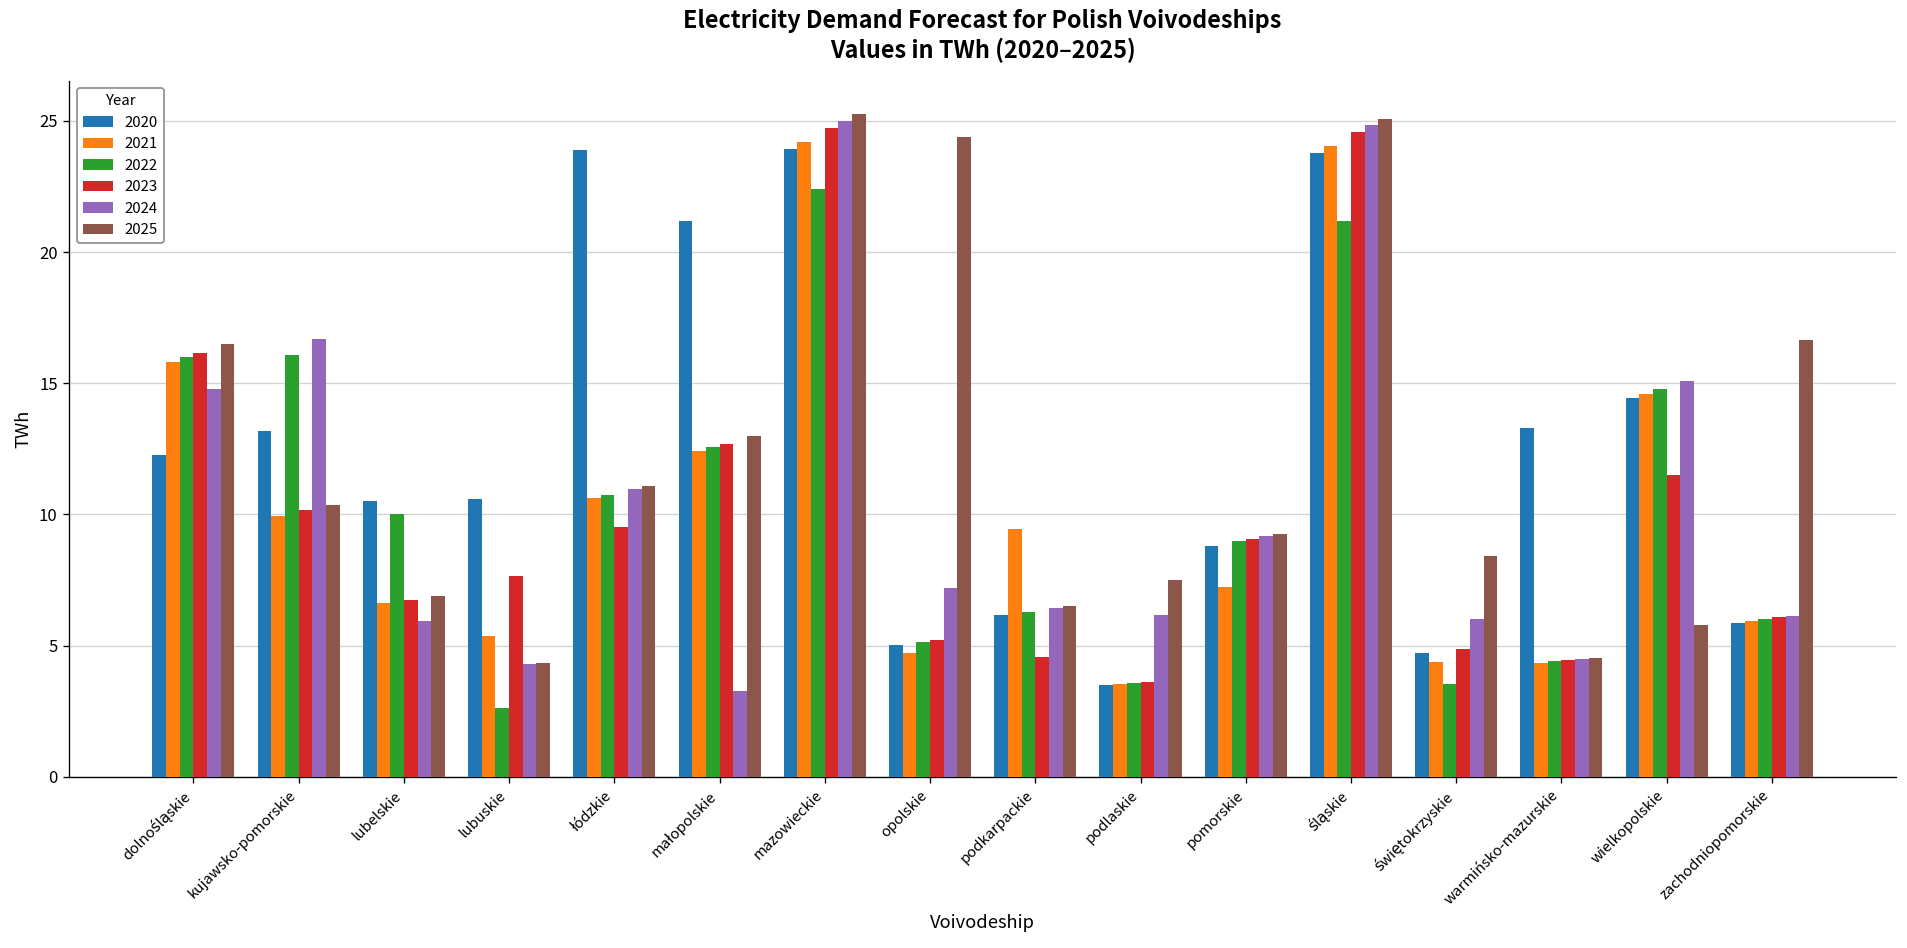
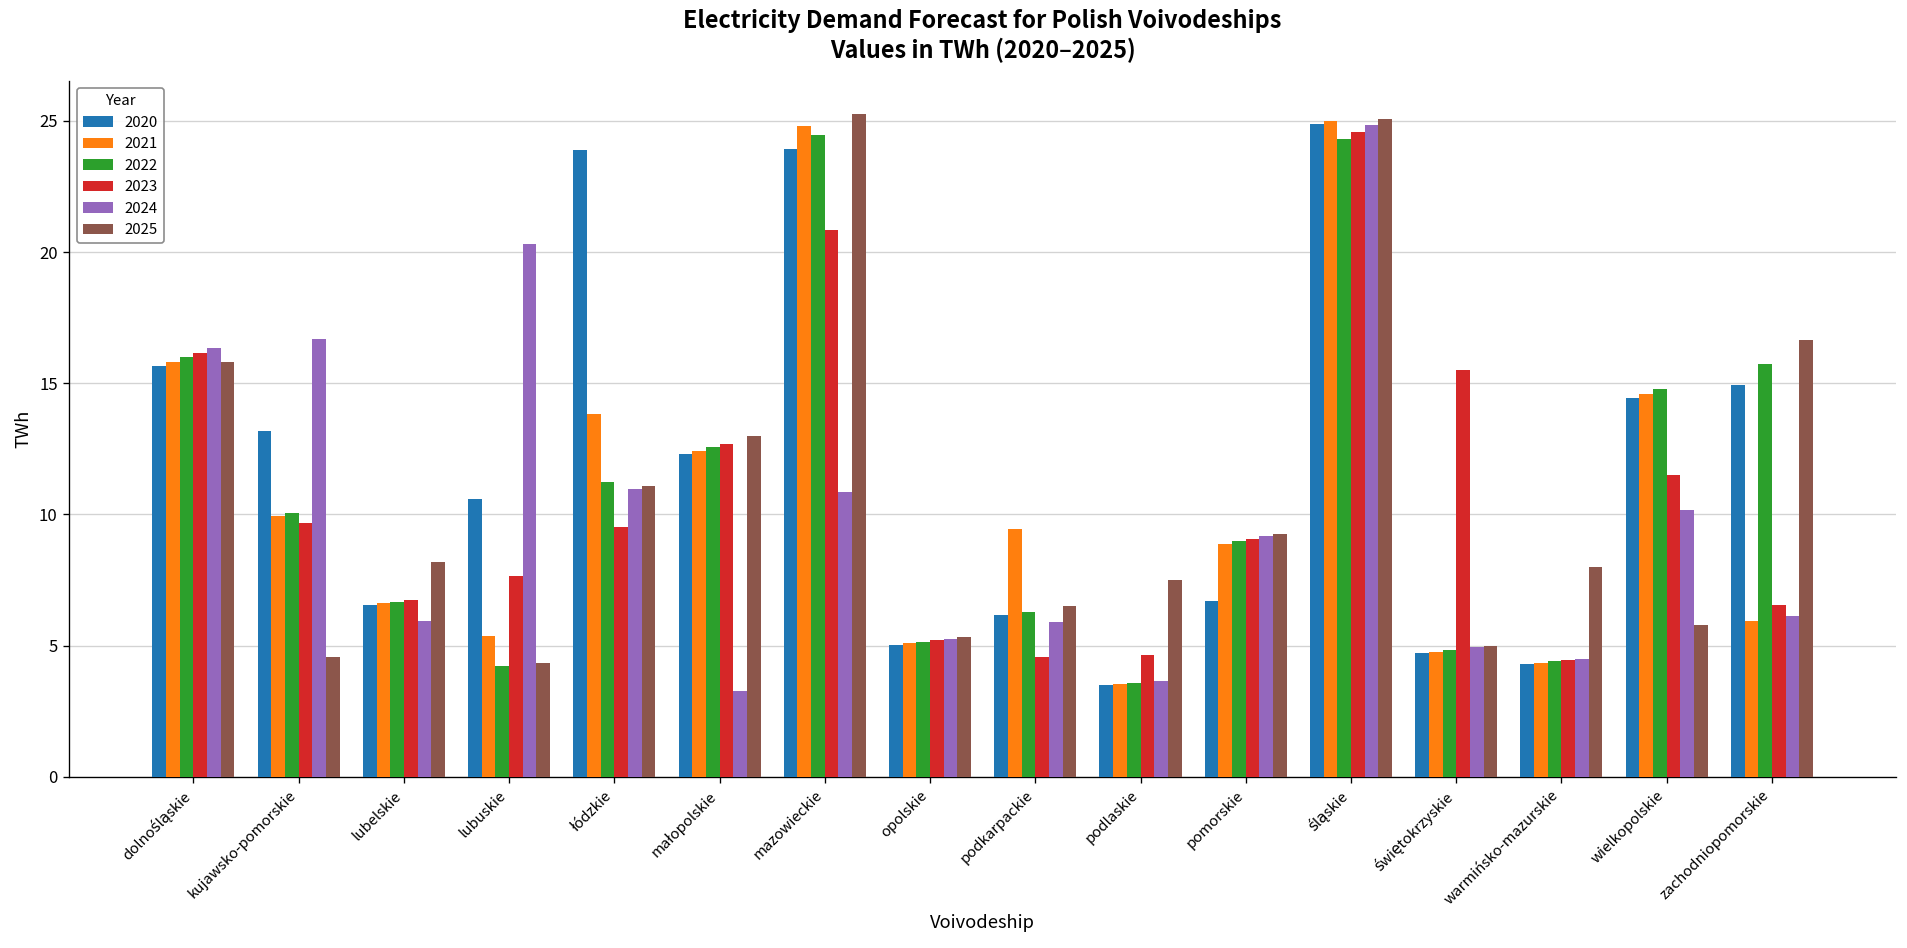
2020, dolnośląskie: 12.3 -> 15.6
2024, dolnośląskie: 14.8 -> 16.3
2025, dolnośląskie: 16.5 -> 15.8
2022, kujawsko-pomorskie: 16.1 -> 10.0
2023, kujawsko-pomorskie: 10.2 -> 9.7
2025, kujawsko-pomorskie: 10.4 -> 4.6
2020, lubelskie: 10.5 -> 6.5
2022, lubelskie: 10.0 -> 6.7
2025, lubelskie: 6.9 -> 8.2
2022, lubuskie: 2.6 -> 4.2
2024, lubuskie: 4.3 -> 20.3
2021, łódzkie: 10.6 -> 13.8
2022, łódzkie: 10.7 -> 11.3
2020, małopolskie: 21.2 -> 12.3
2021, mazowieckie: 24.2 -> 24.8
2022, mazowieckie: 22.4 -> 24.5
2023, mazowieckie: 24.7 -> 20.8
2024, mazowieckie: 25.0 -> 10.9
2021, opolskie: 4.7 -> 5.1
2024, opolskie: 7.2 -> 5.3
2025, opolskie: 24.4 -> 5.3
2024, podkarpackie: 6.4 -> 5.9
2023, podlaskie: 3.6 -> 4.6
2024, podlaskie: 6.2 -> 3.7
2020, pomorskie: 8.8 -> 6.7
2021, pomorskie: 7.2 -> 8.9
2020, śląskie: 23.8 -> 24.9
2021, śląskie: 24.0 -> 25.0
2022, śląskie: 21.2 -> 24.3
2021, świętokrzyskie: 4.4 -> 4.8
2022, świętokrzyskie: 3.5 -> 4.8
2023, świętokrzyskie: 4.9 -> 15.5
2024, świętokrzyskie: 6.0 -> 4.9
2025, świętokrzyskie: 8.4 -> 5.0
2020, warmińsko-mazurskie: 13.3 -> 4.3
2025, warmińsko-mazurskie: 4.5 -> 8.0
2024, wielkopolskie: 15.1 -> 10.2
2020, zachodniopomorskie: 5.9 -> 15.0
2022, zachodniopomorskie: 6.0 -> 15.8
2023, zachodniopomorskie: 6.1 -> 6.5
